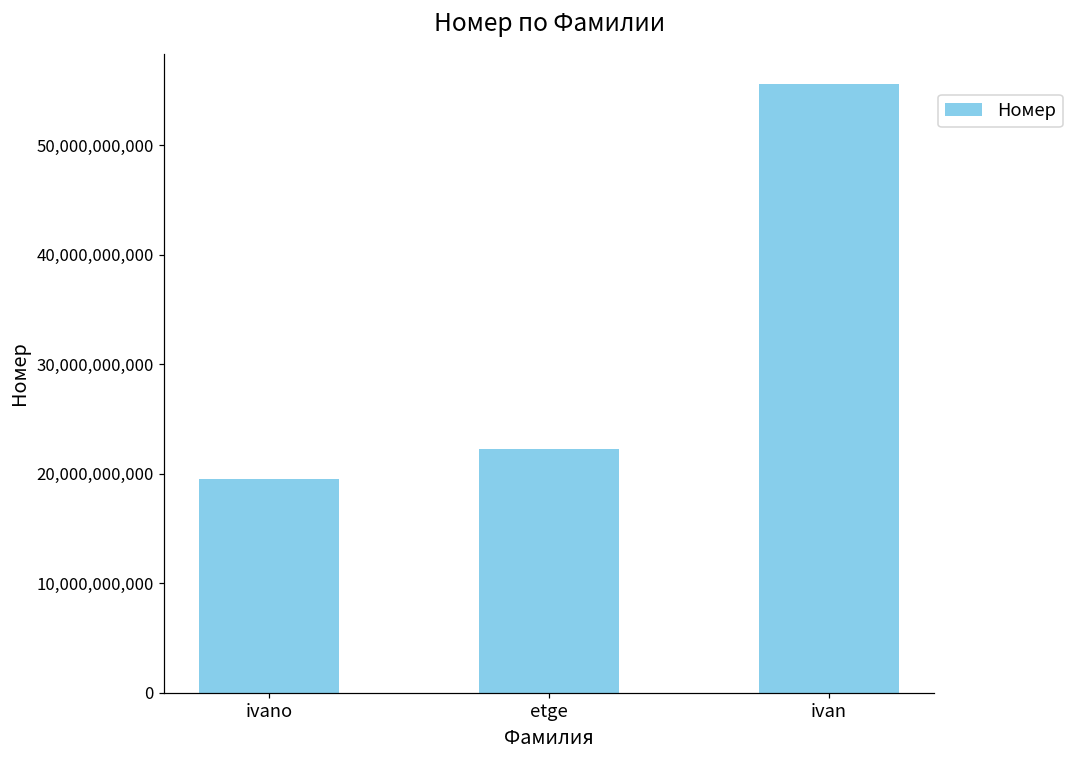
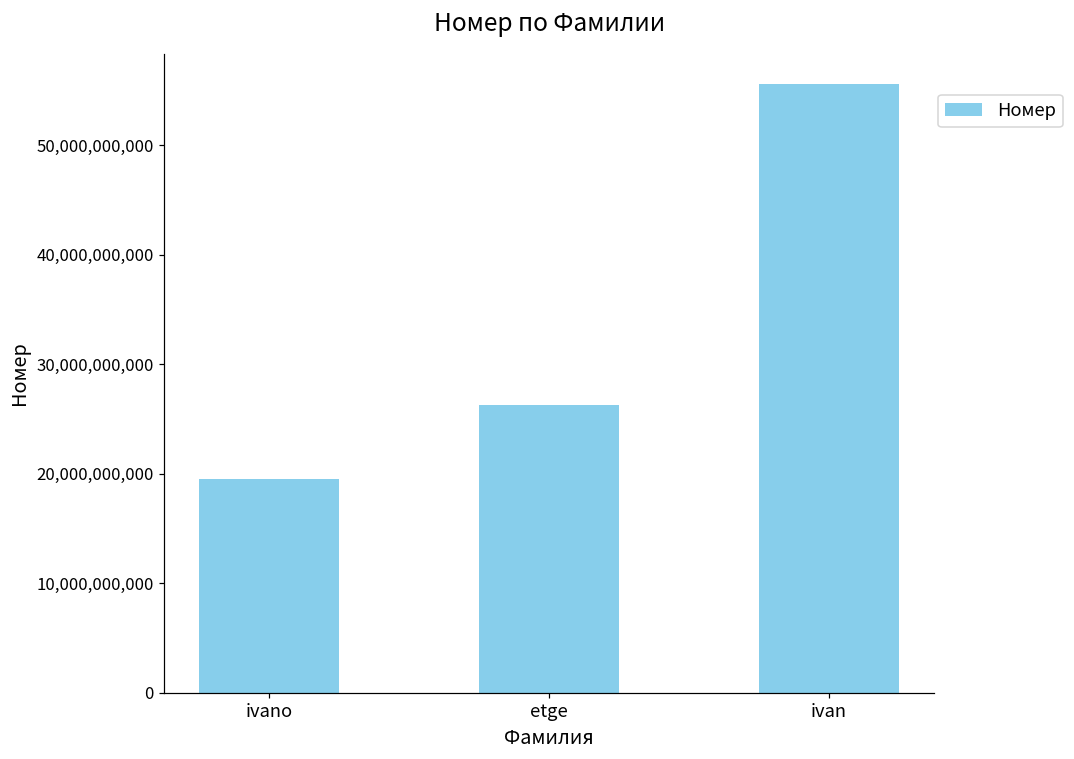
etge: 22,000,000,000 -> 26,000,000,000
